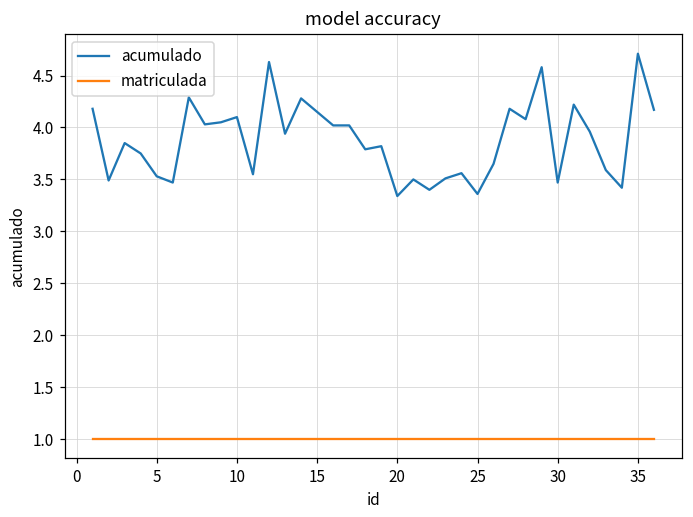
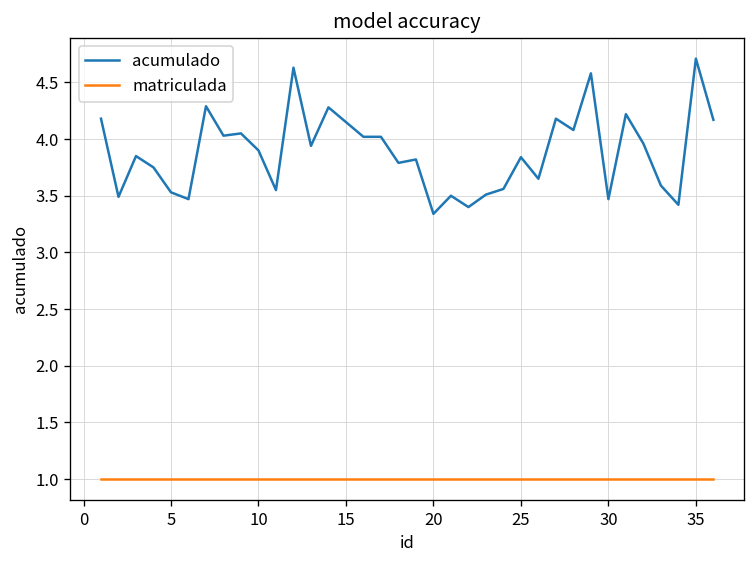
acumulado, 10: 4.1 -> 3.9
acumulado, 25: 3.4 -> 3.8
